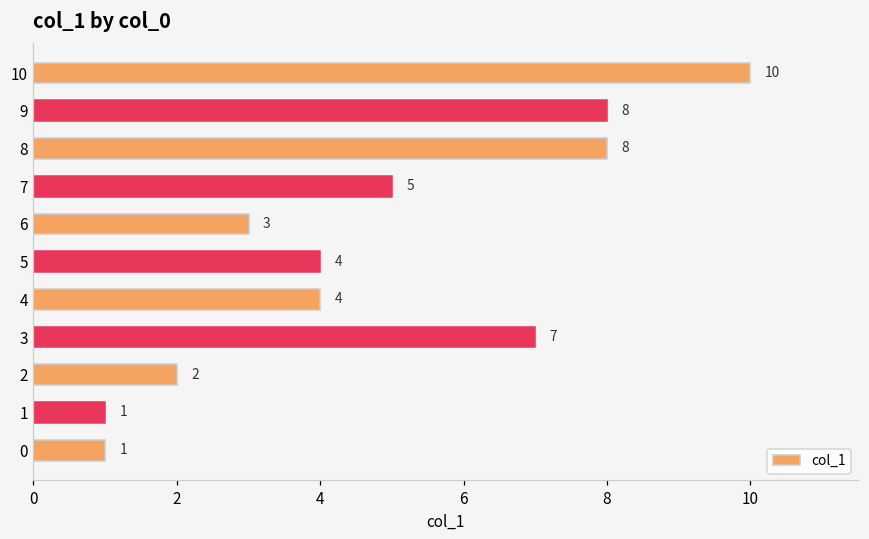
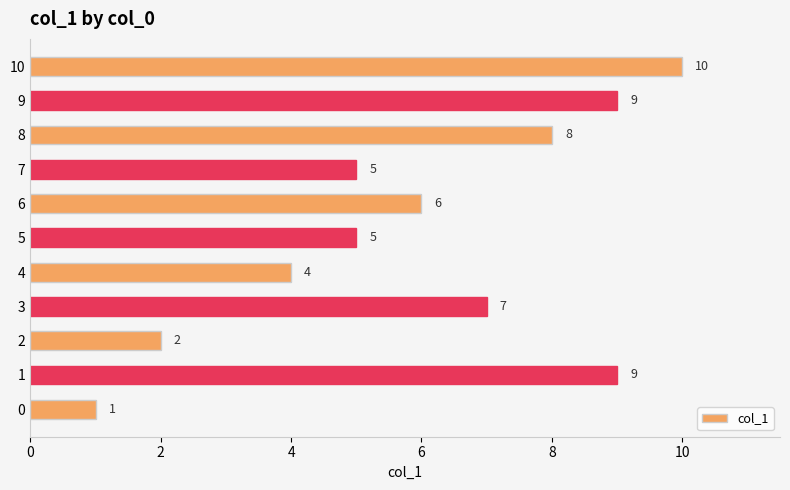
9: 8 -> 9
6: 3 -> 6
5: 4 -> 5
1: 1 -> 9
